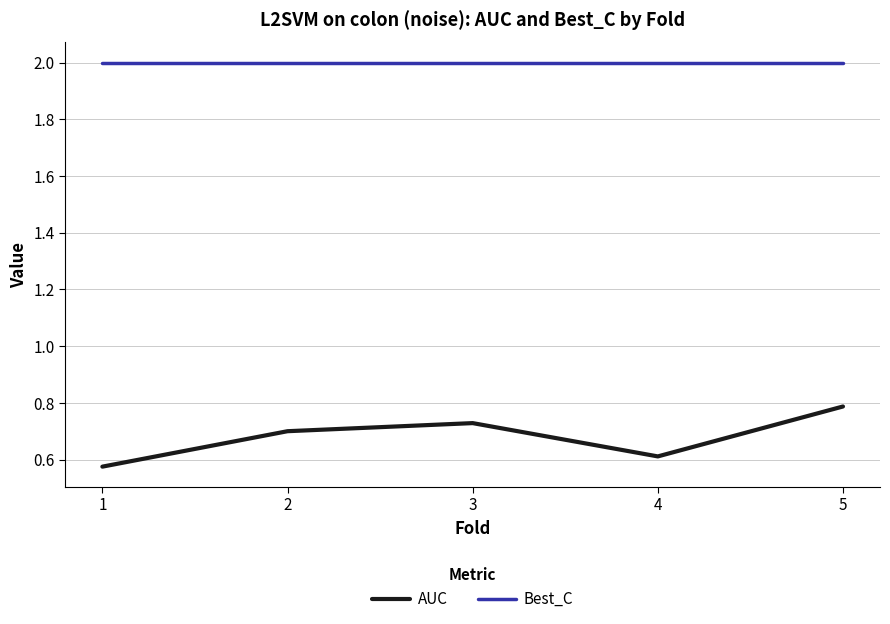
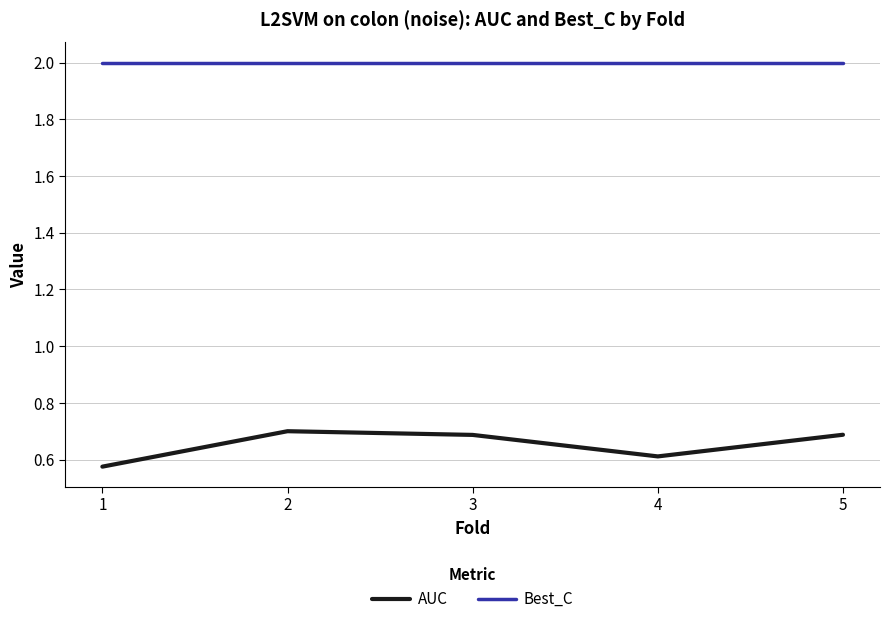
AUC, 3: 0.73 -> 0.69
AUC, 5: 0.79 -> 0.69
